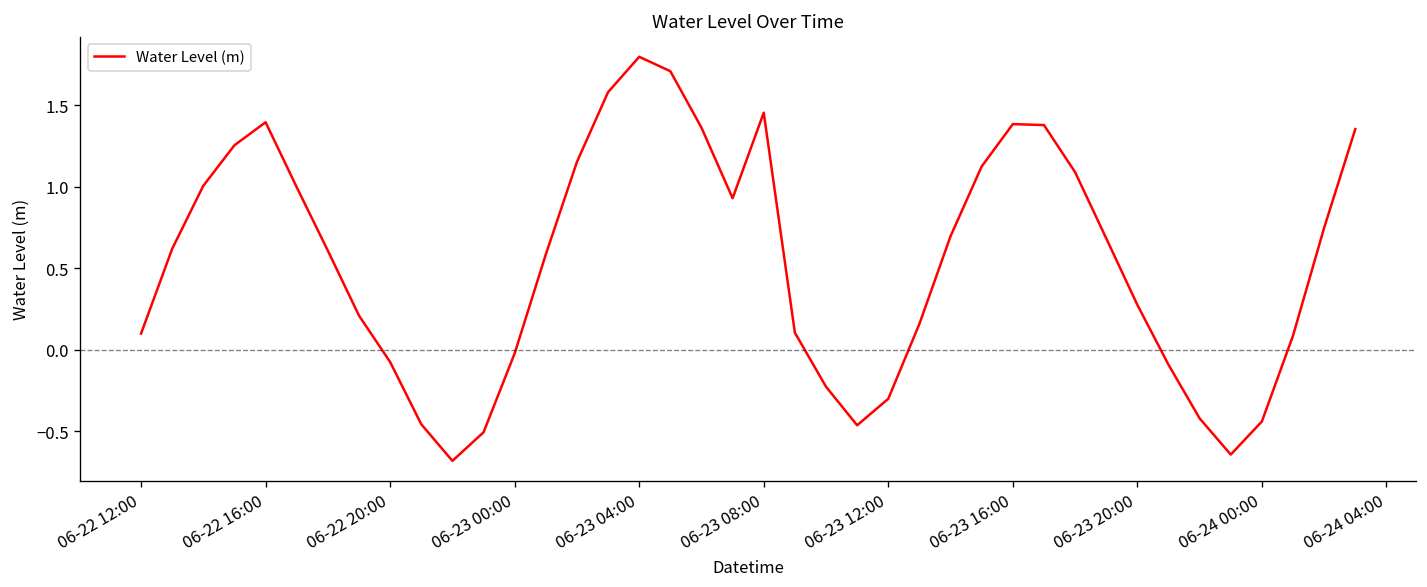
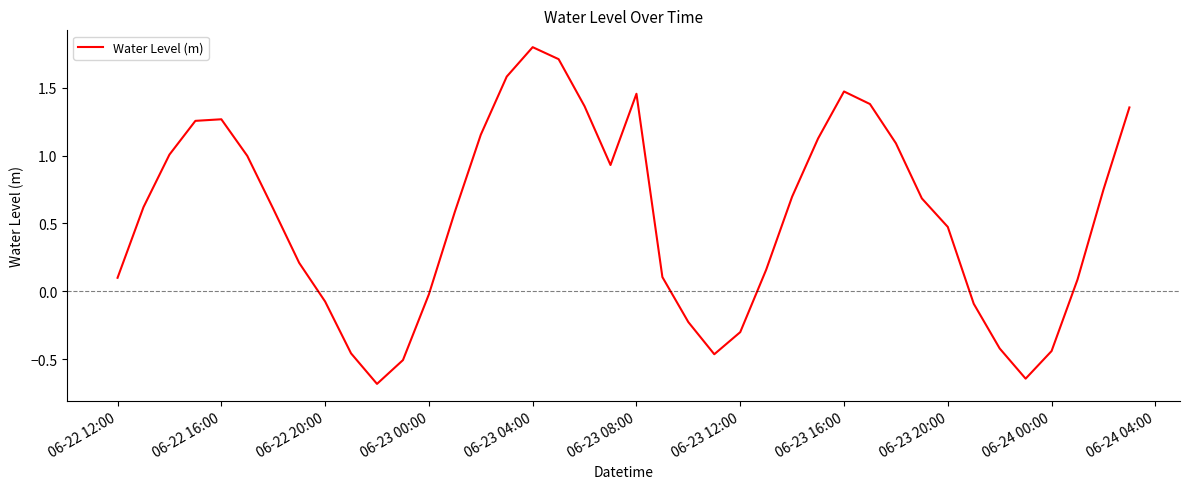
06-22 16:00: 1.40 -> 1.27
06-23 16:00: 1.39 -> 1.47
06-23 20:00: 0.28 -> 0.47
